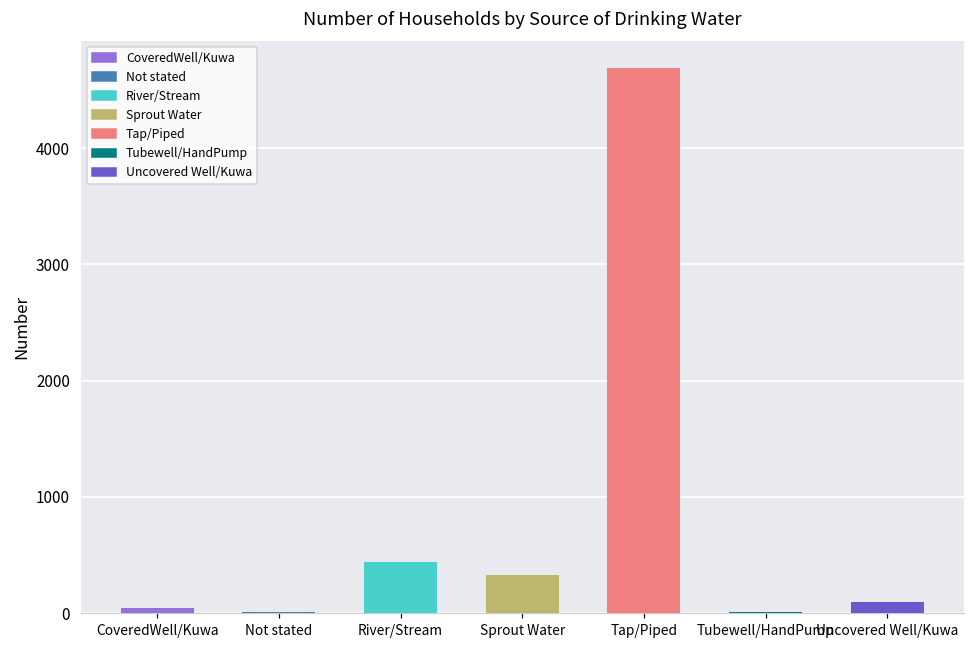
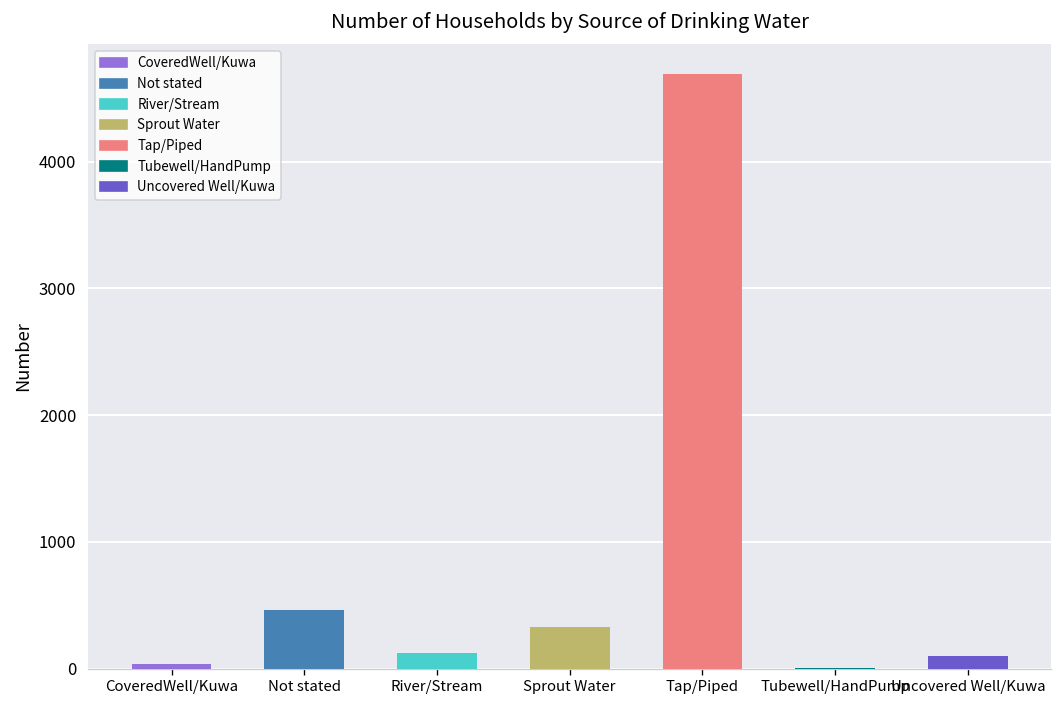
Not stated: 10 -> 460
River/Stream: 440 -> 120
